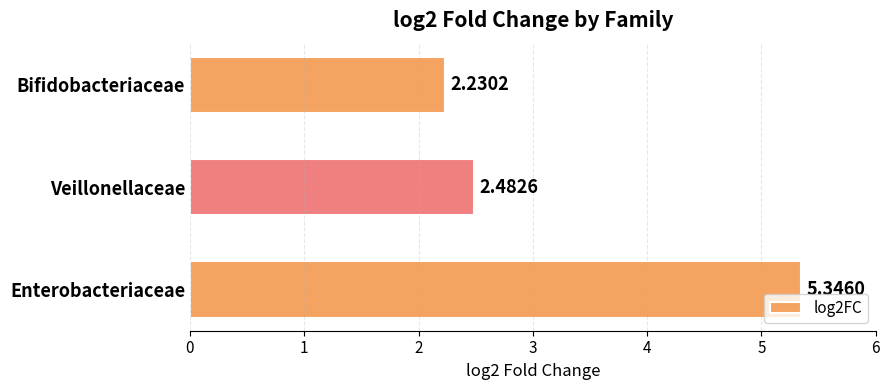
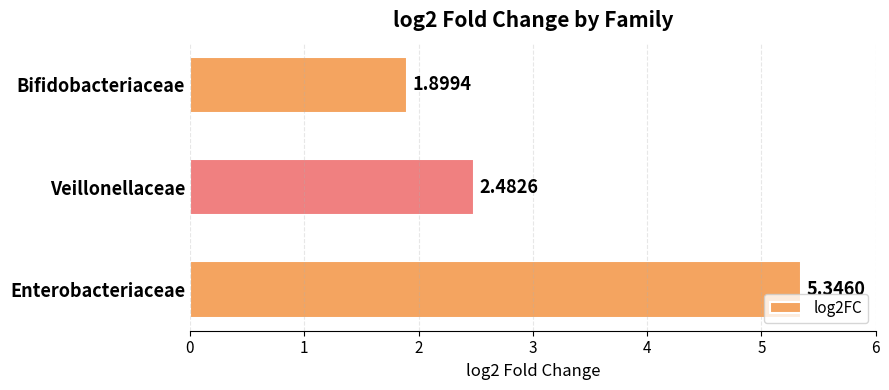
Bifidobacteriaceae: 2.2302 -> 1.8994
